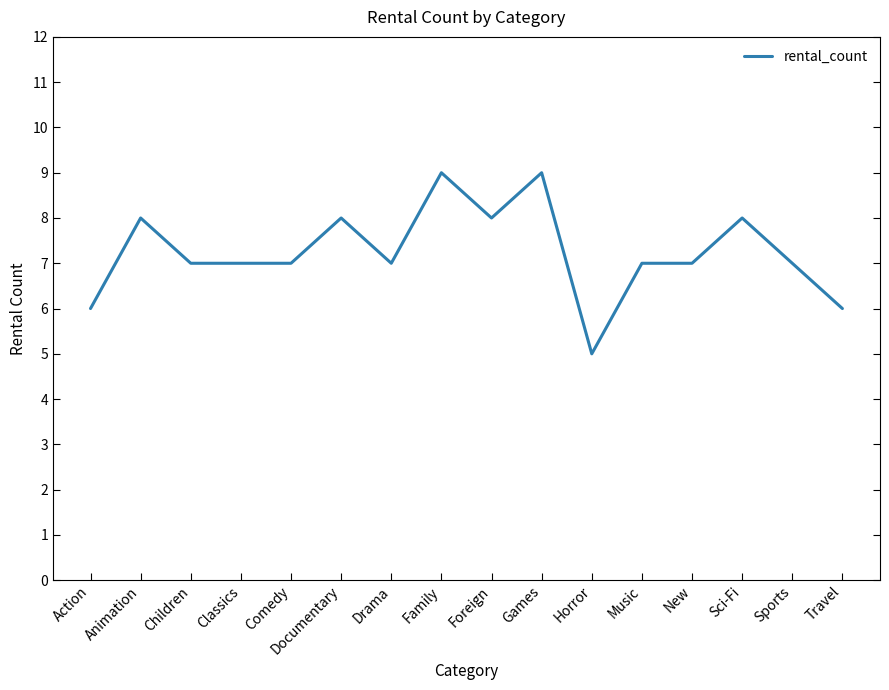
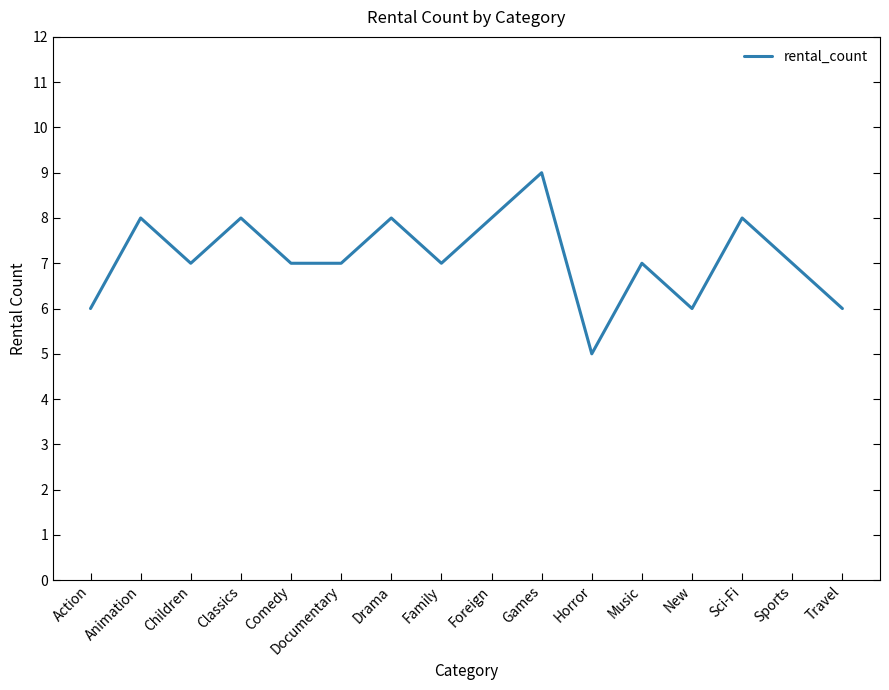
Classics: 7 -> 8
Documentary: 8 -> 7
Drama: 7 -> 8
Family: 9 -> 7
New: 7 -> 6
